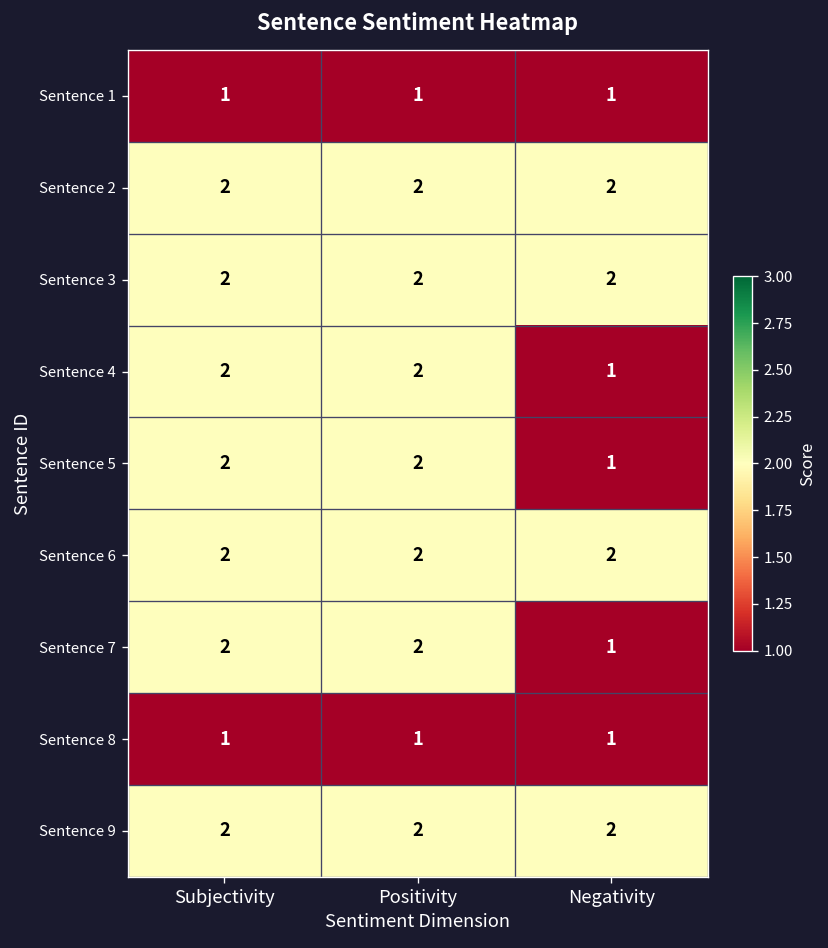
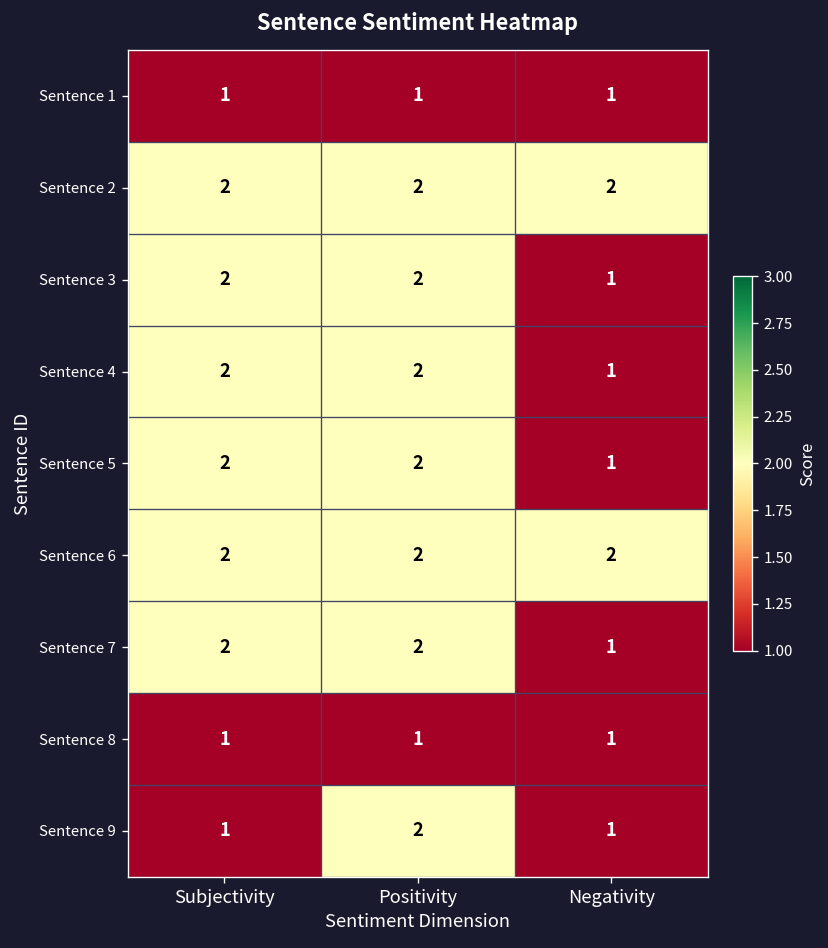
Sentence 3, Negativity: 2 -> 1
Sentence 9, Subjectivity: 2 -> 1
Sentence 9, Negativity: 2 -> 1
